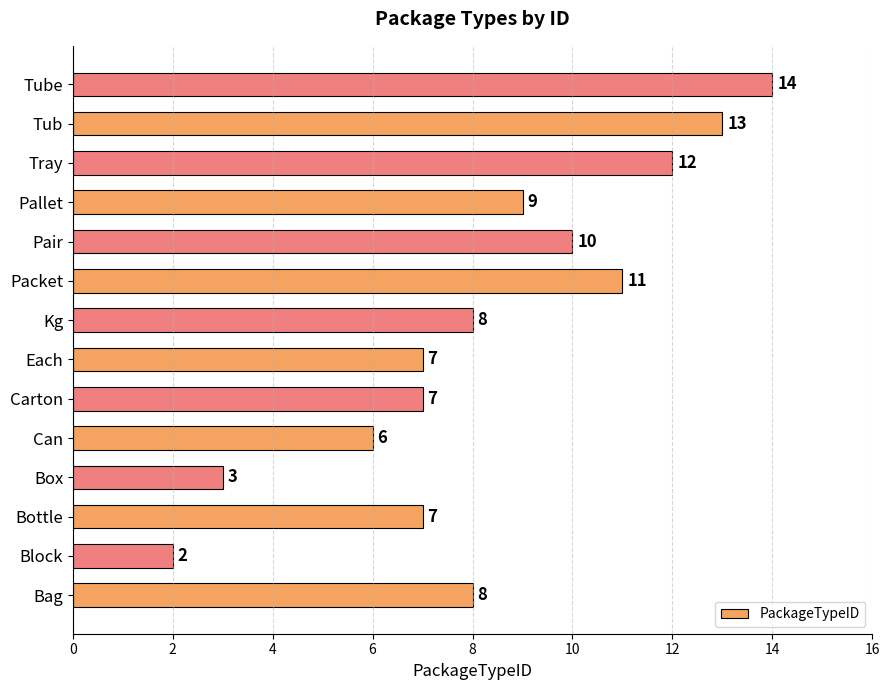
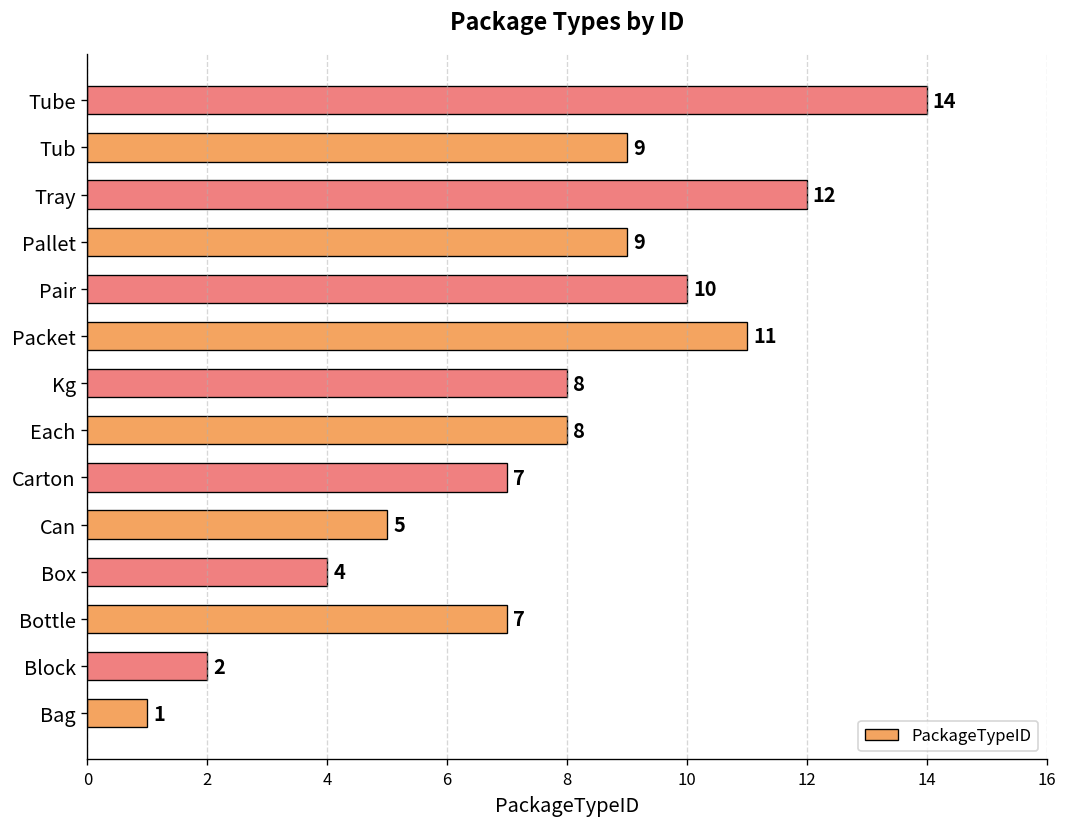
Tub: 13 -> 9
Each: 7 -> 8
Can: 6 -> 5
Box: 3 -> 4
Bag: 8 -> 1
